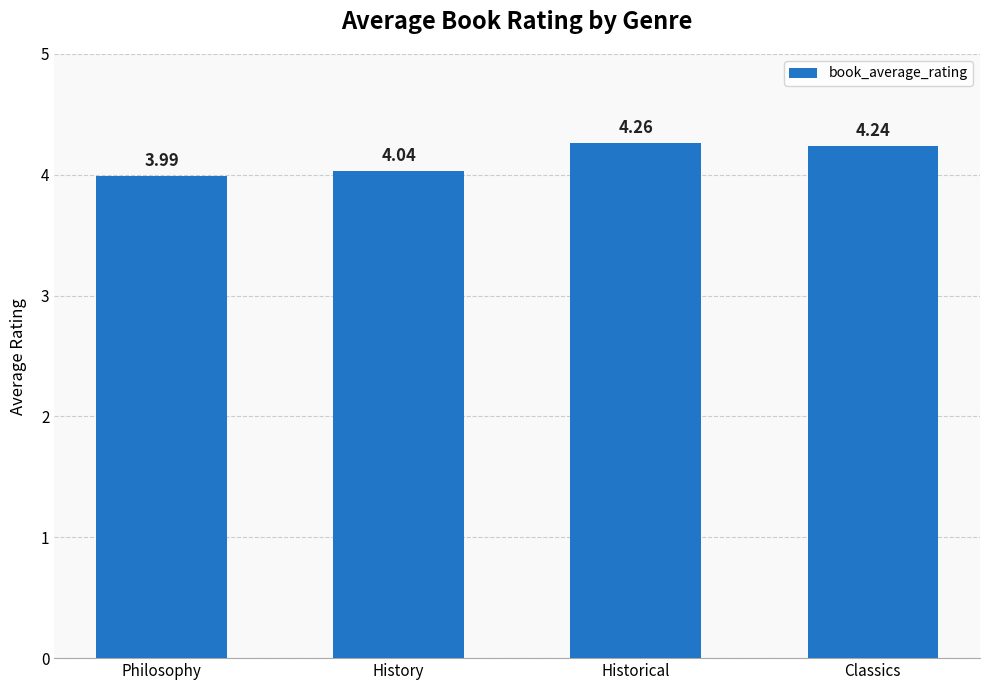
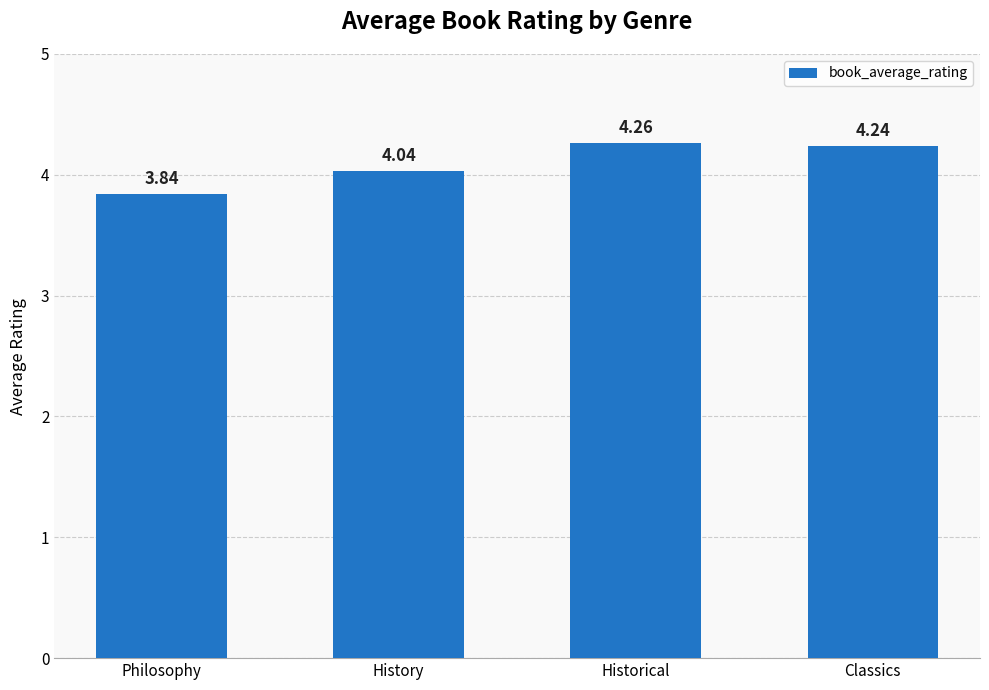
Philosophy: 3.99 -> 3.84
